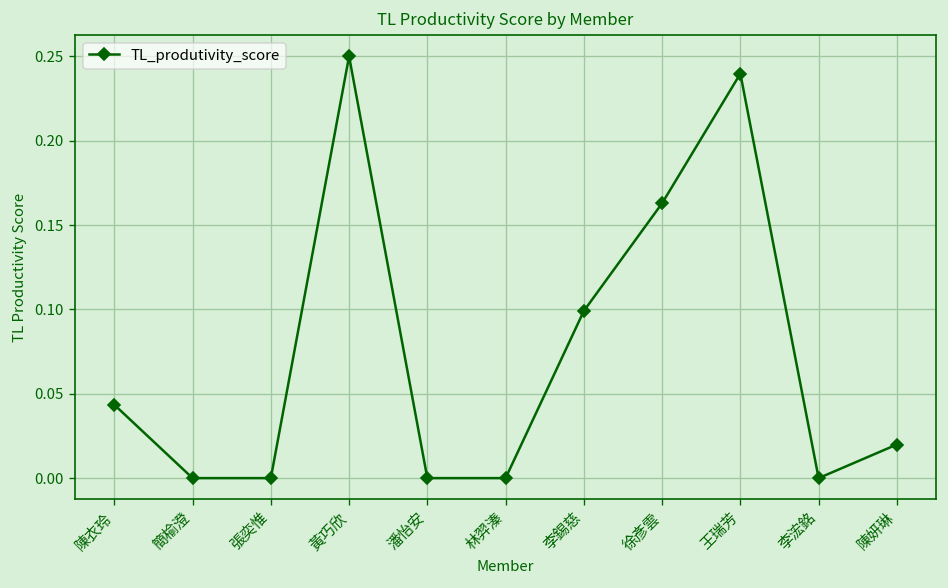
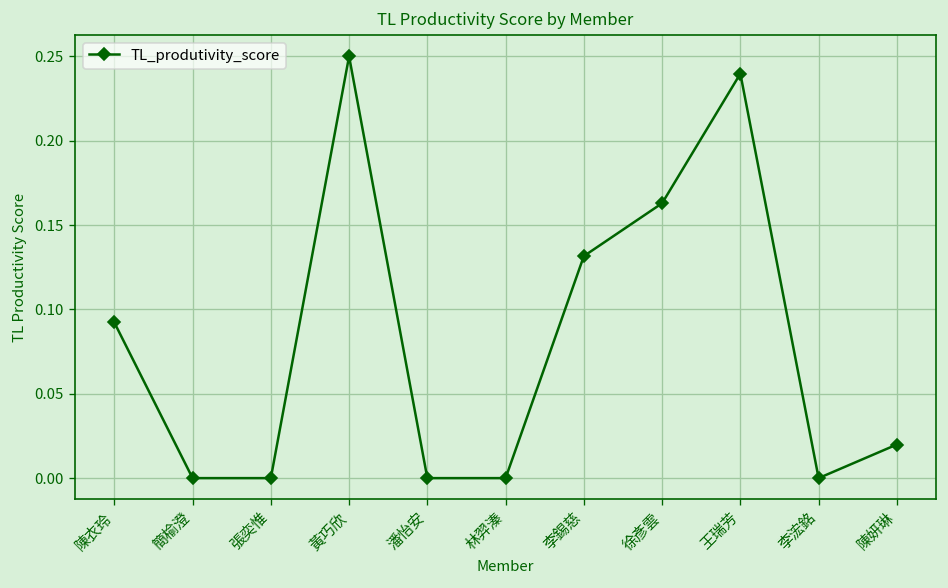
陳衣玲: 0.043 -> 0.092
李錫慈: 0.099 -> 0.132
